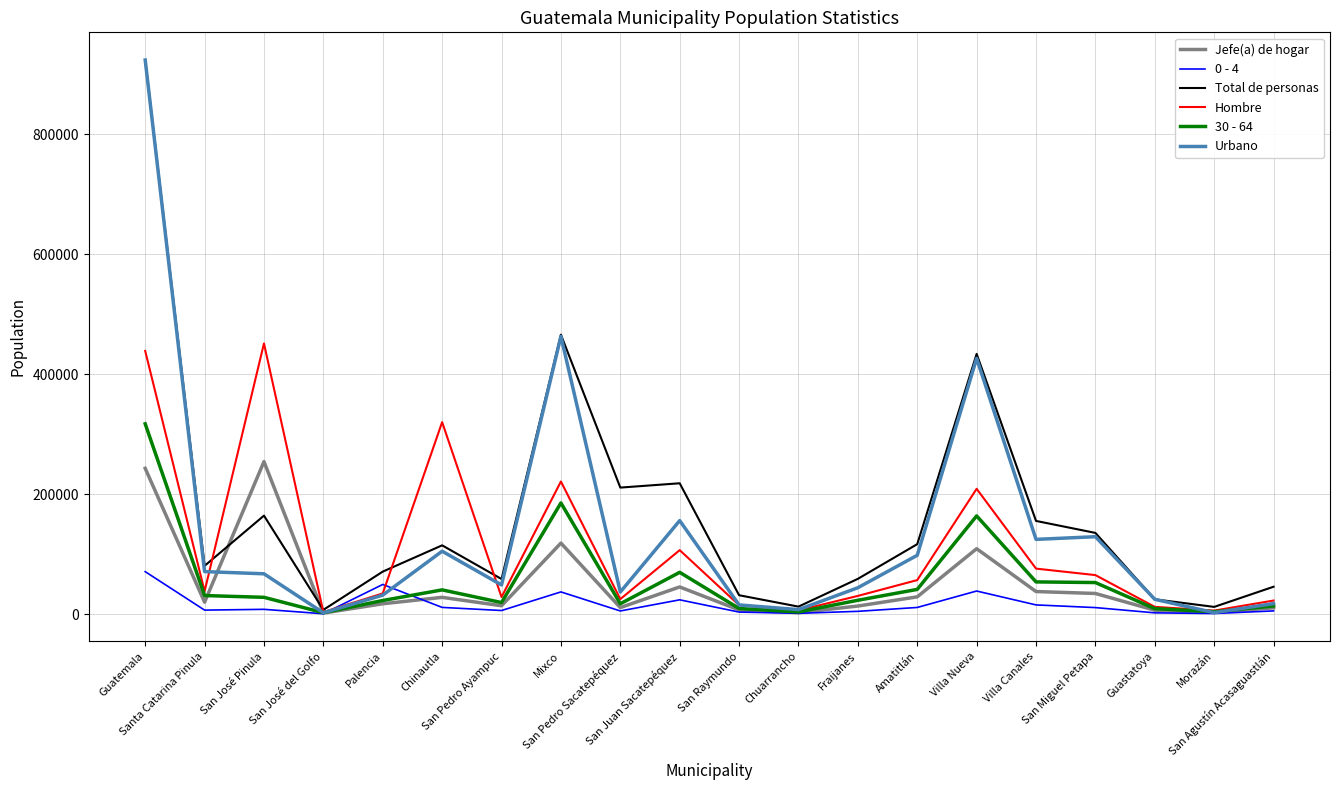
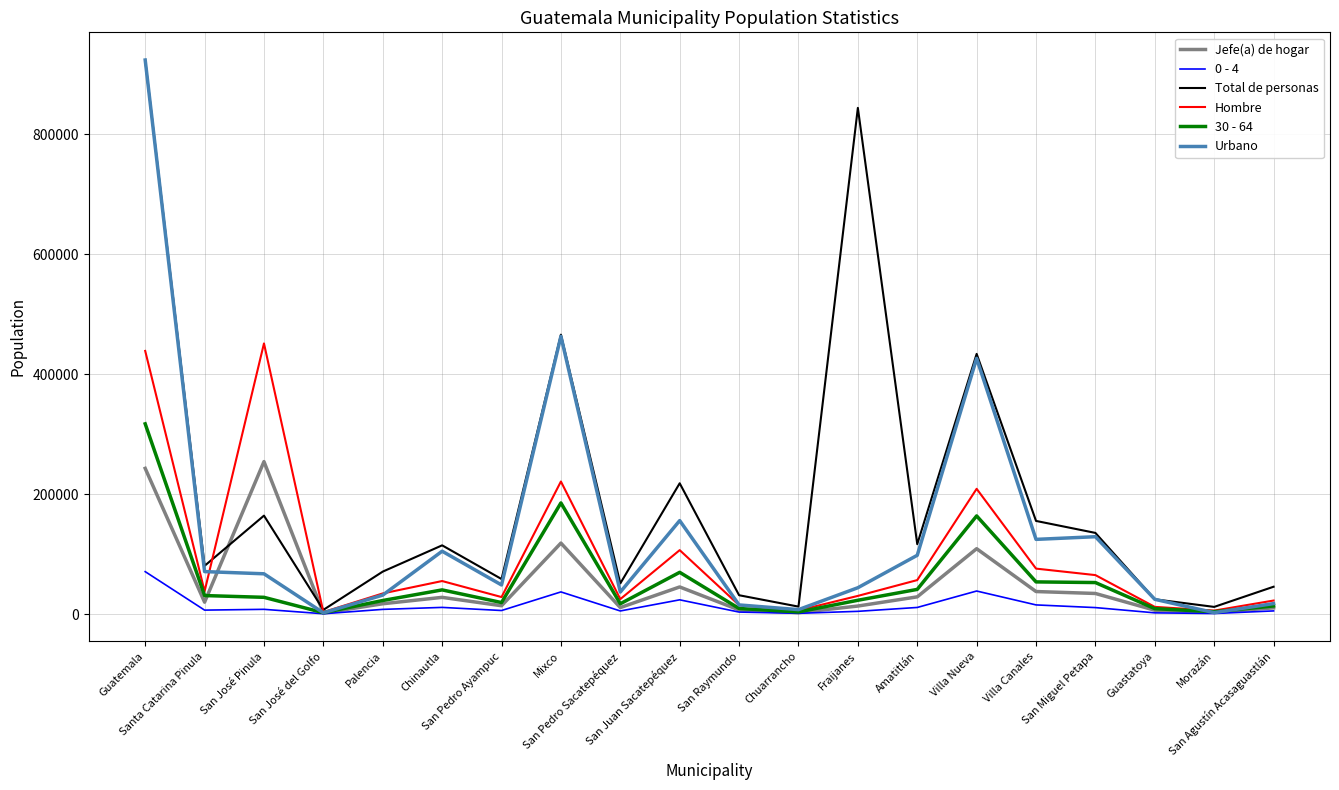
0 - 4, Palencia: 50000 -> 10000
Hombre, Chinautla: 320000 -> 60000
Total de personas, San Pedro Sacatepéquez: 210000 -> 50000
Total de personas, Fraijanes: 60000 -> 840000
